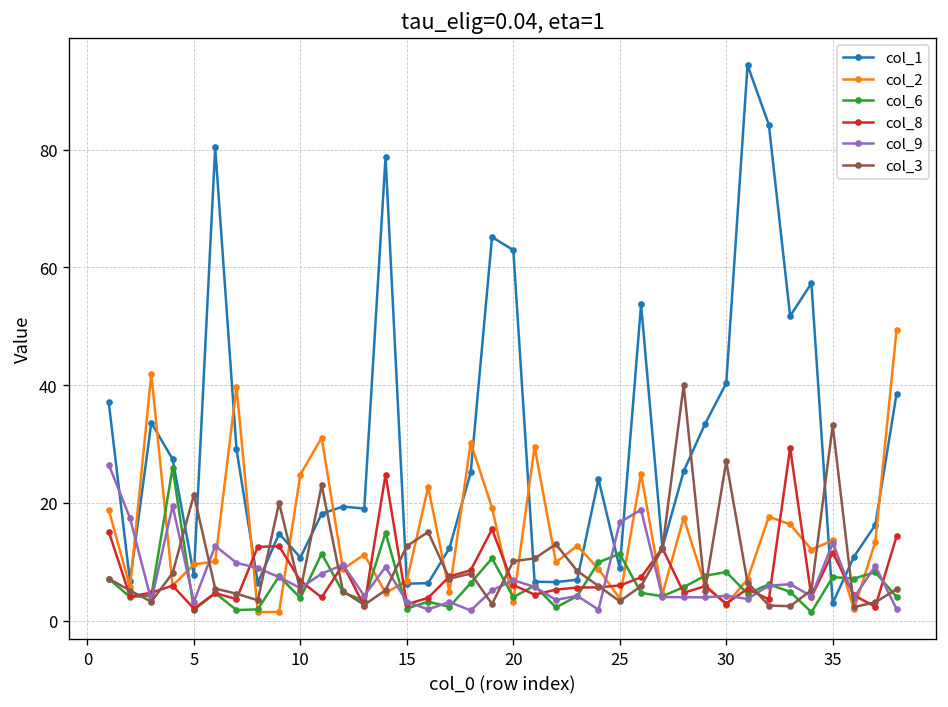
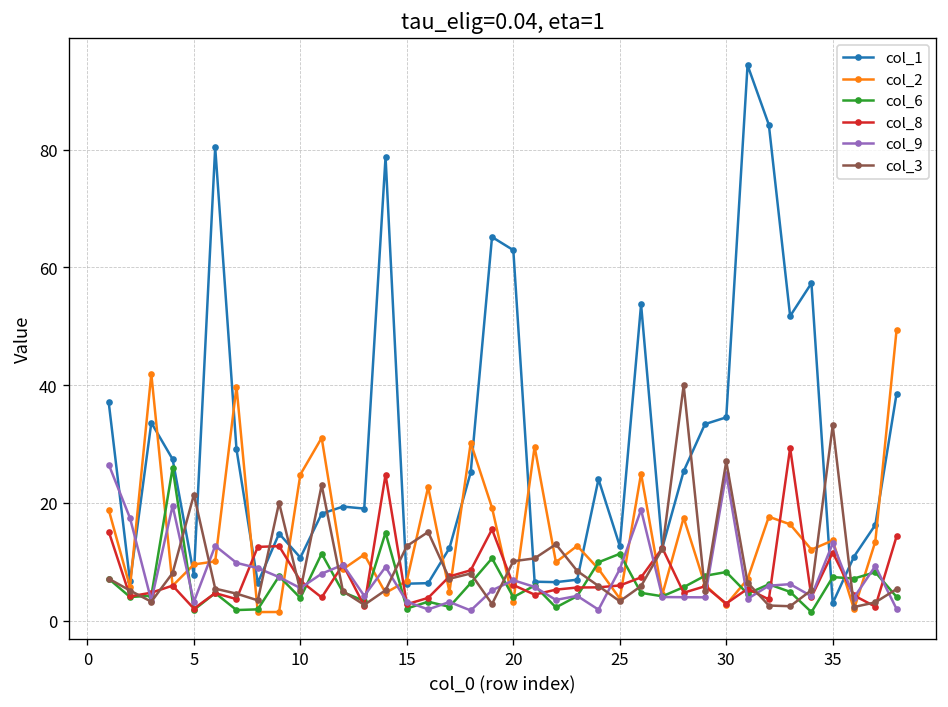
col_1, 25: 9 -> 13
col_9, 25: 17 -> 9
col_1, 30: 40 -> 35
col_9, 30: 4 -> 25
